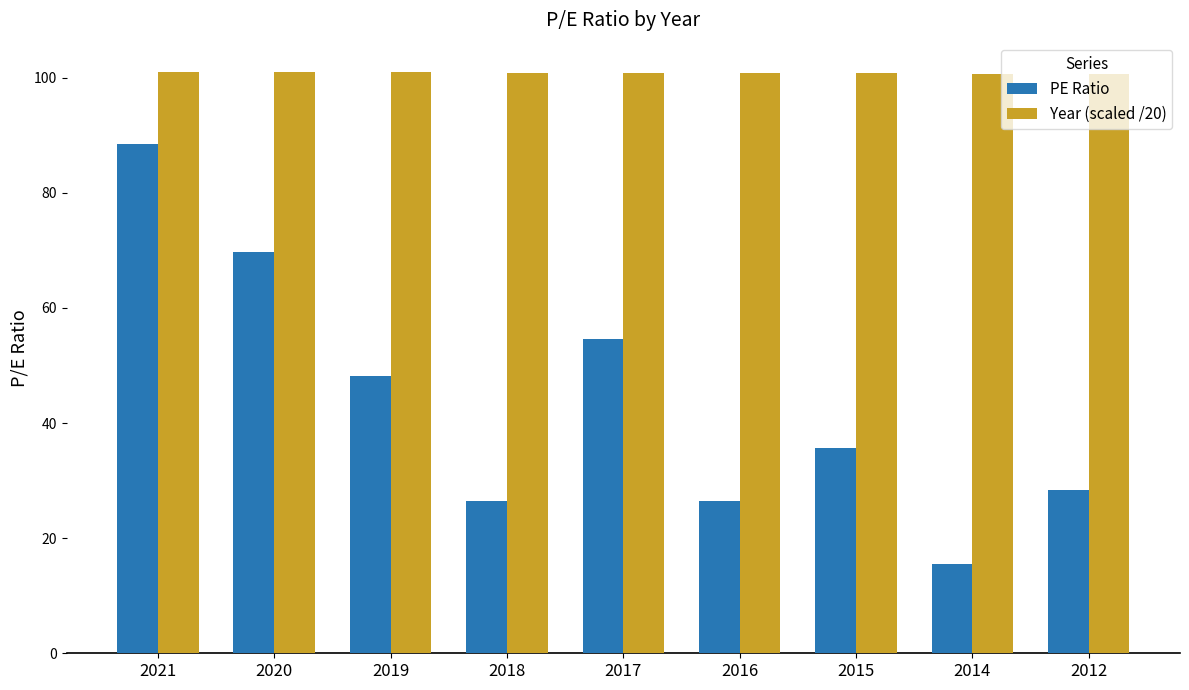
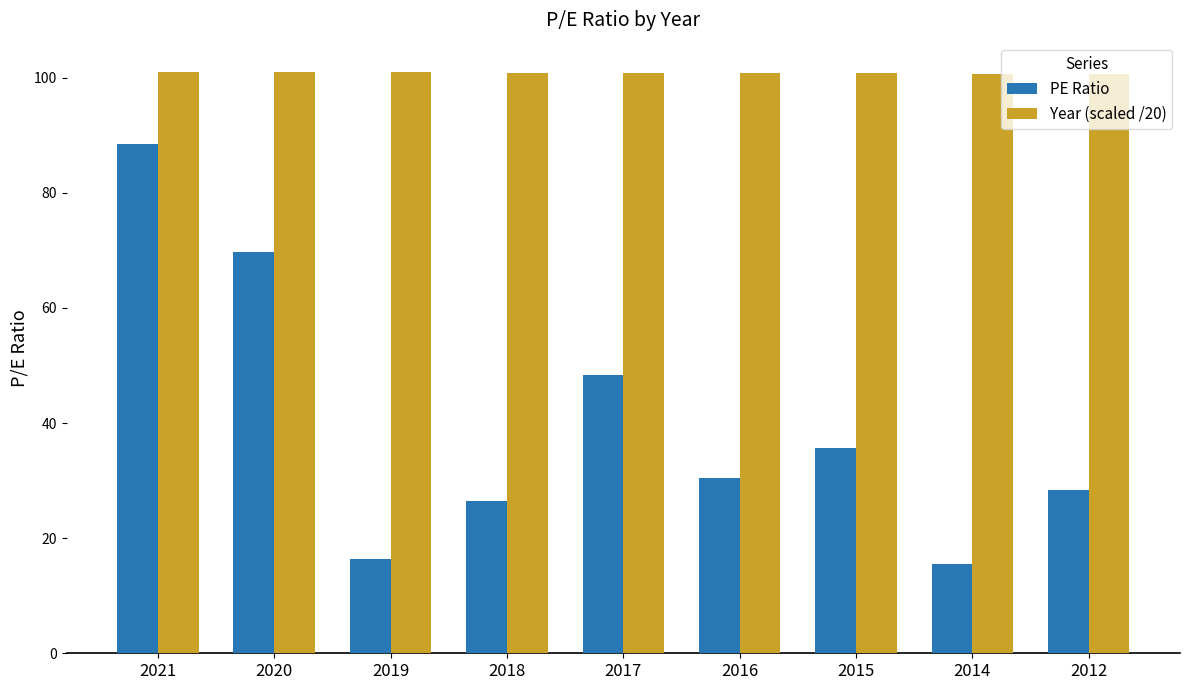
PE Ratio, 2019: 48 -> 16
PE Ratio, 2017: 55 -> 48
PE Ratio, 2016: 26 -> 30
